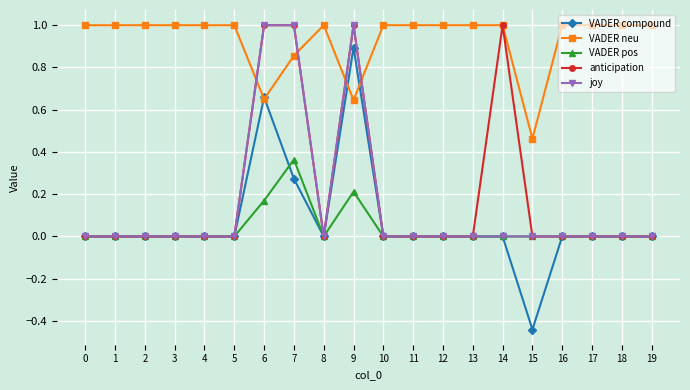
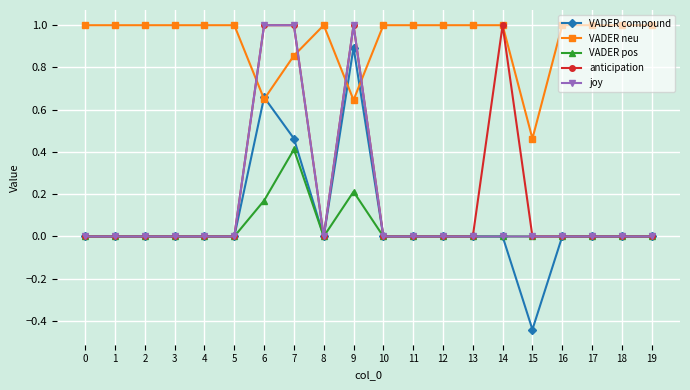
VADER compound, 7: 0.27 -> 0.46
VADER pos, 7: 0.36 -> 0.41
